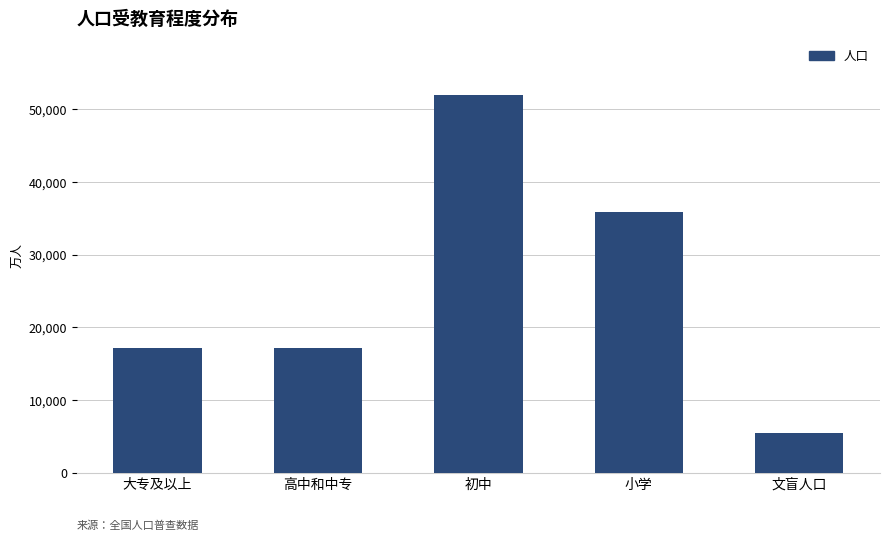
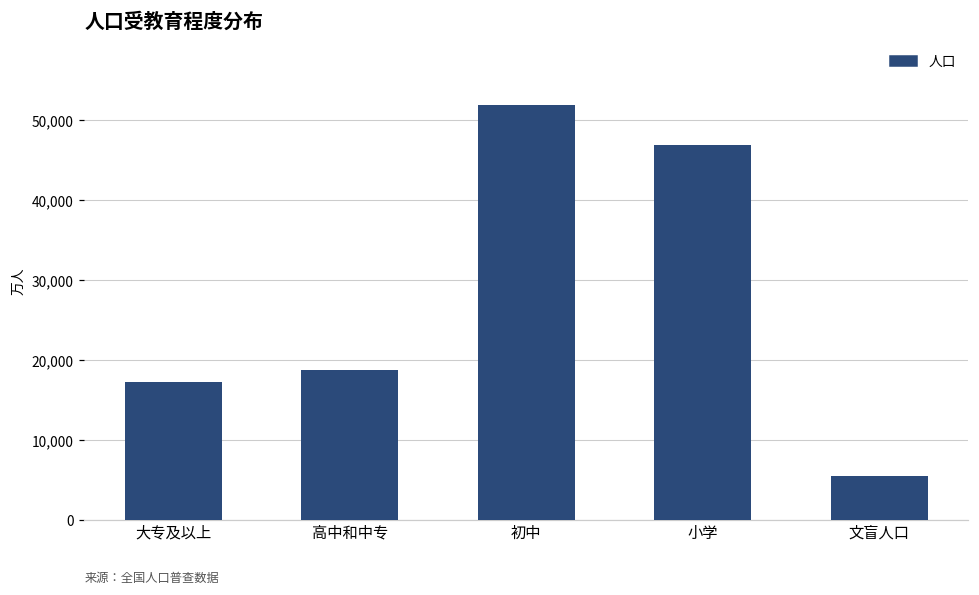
高中和中专: 17,000 -> 19,000
小学: 36,000 -> 47,000
